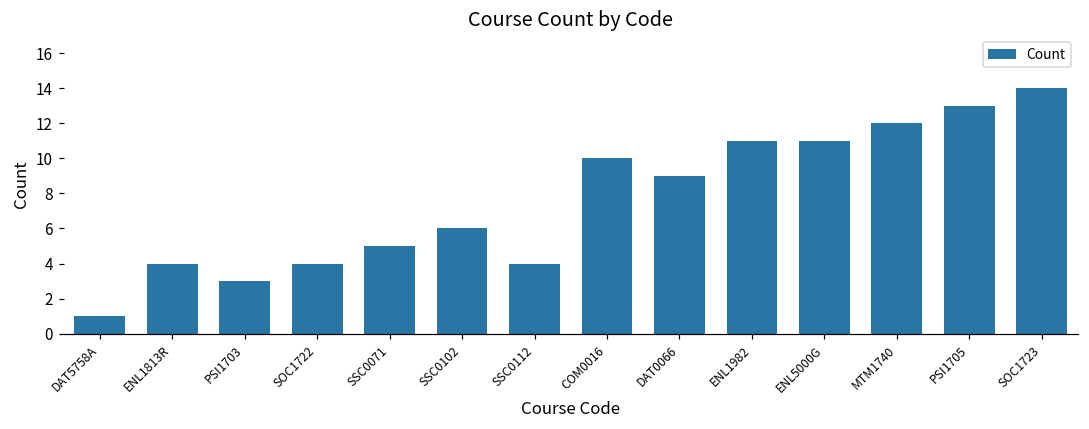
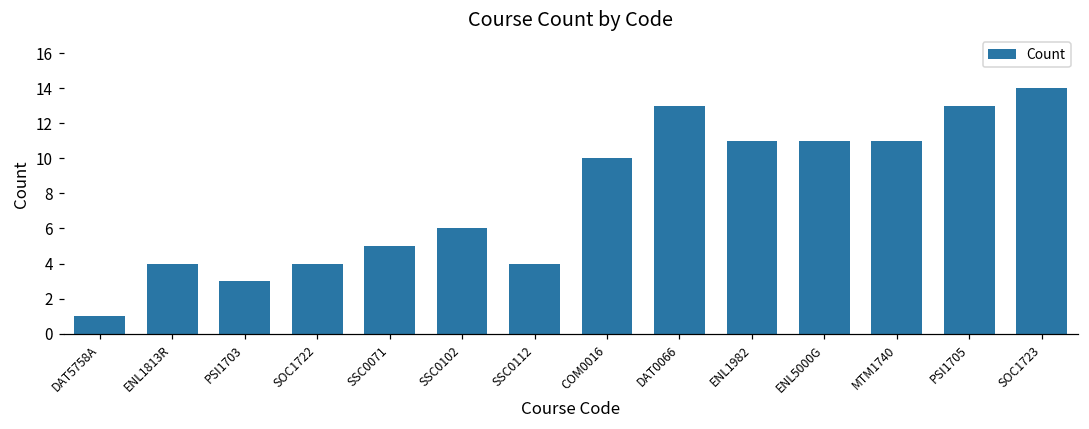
DAT0066: 9 -> 13
MTM1740: 12 -> 11
